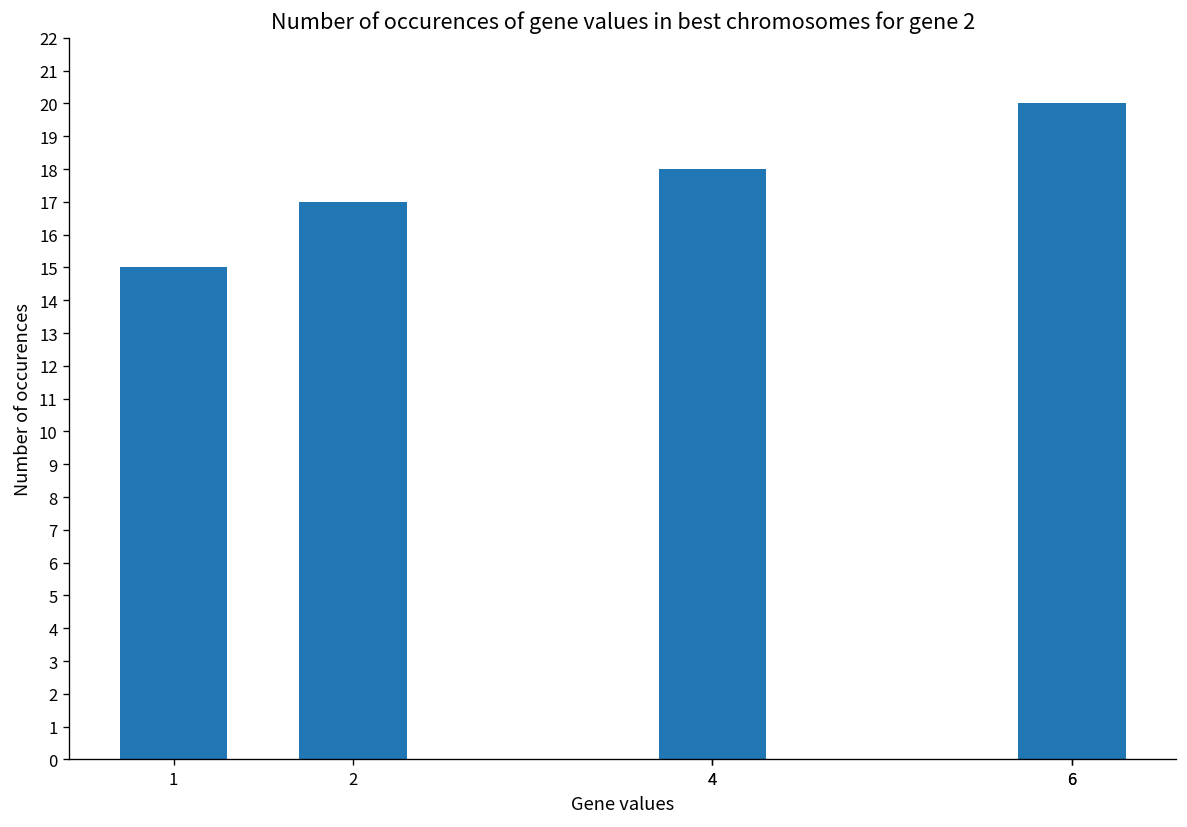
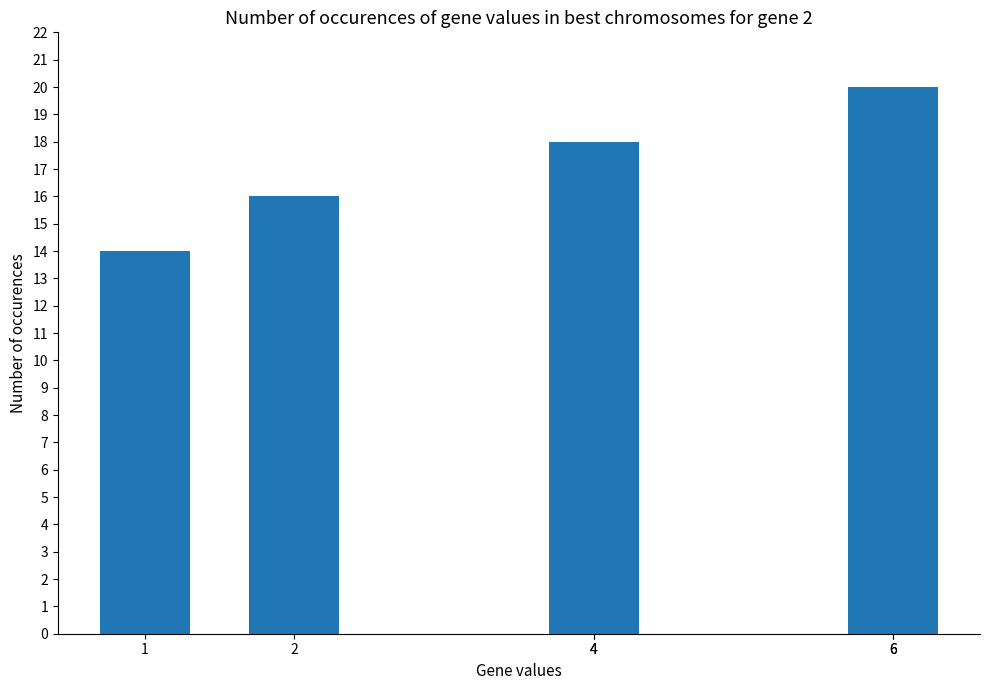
1: 15 -> 14
2: 17 -> 16
